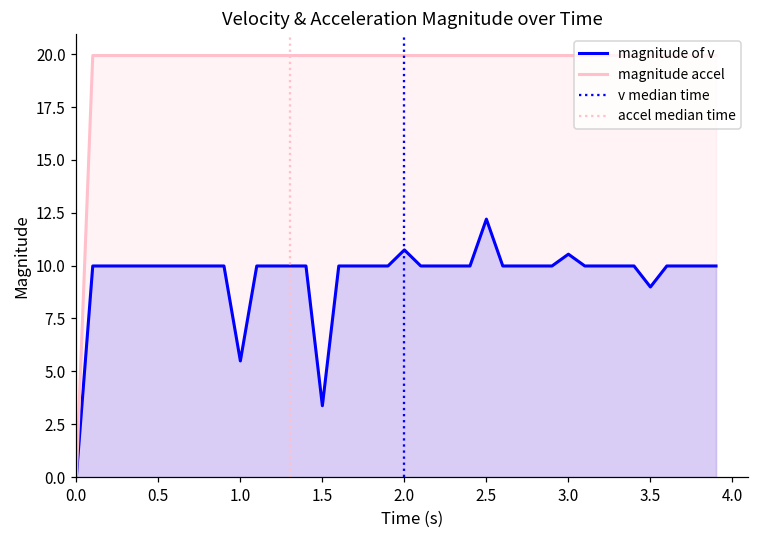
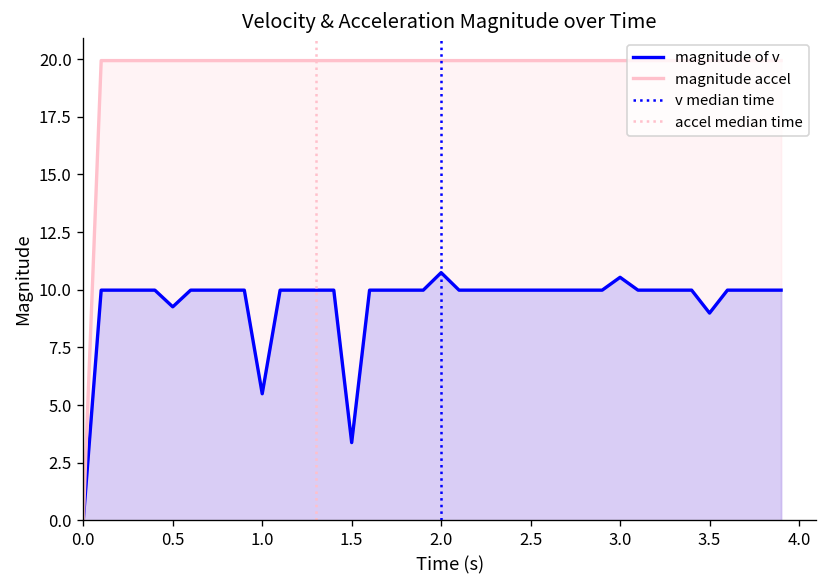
magnitude of v, 0.5: 10.0 -> 9.3
magnitude of v, 2.5: 12.2 -> 10.0
